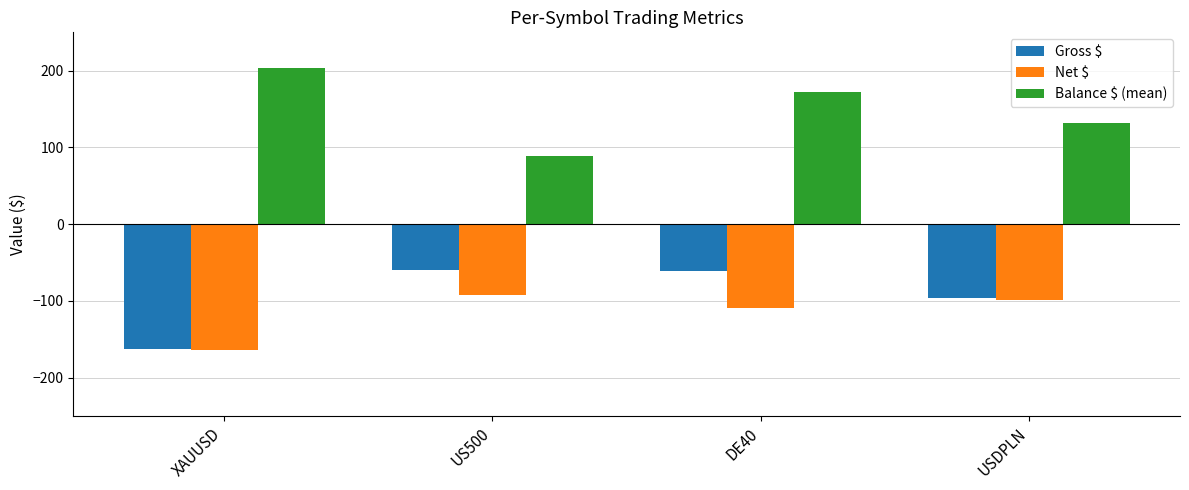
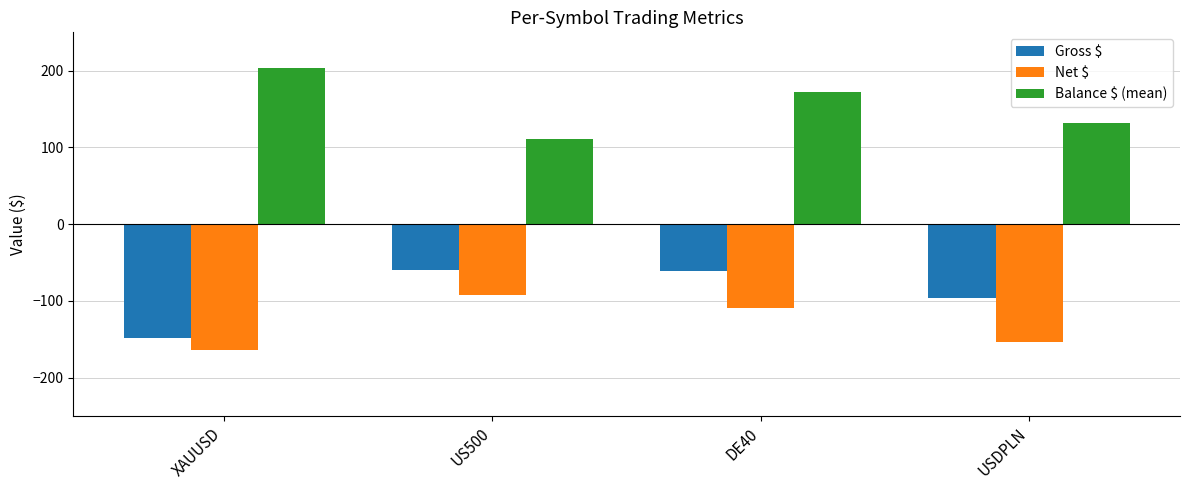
Gross $, XAUUSD: -160 -> -150
Balance $ (mean), US500: 90 -> 110
Net $, USDPLN: -100 -> -150
